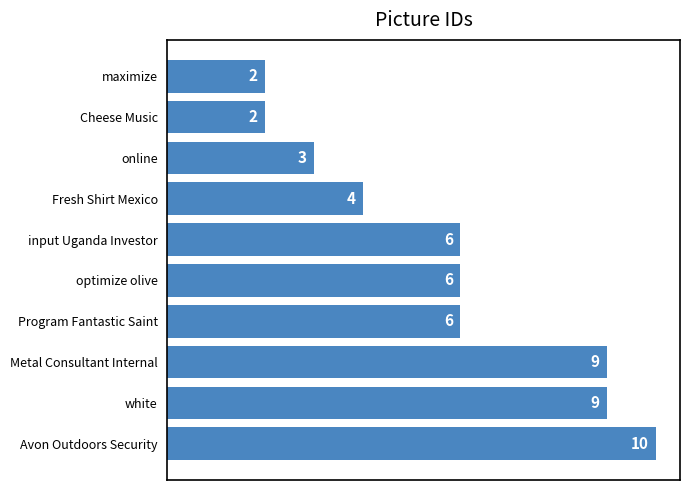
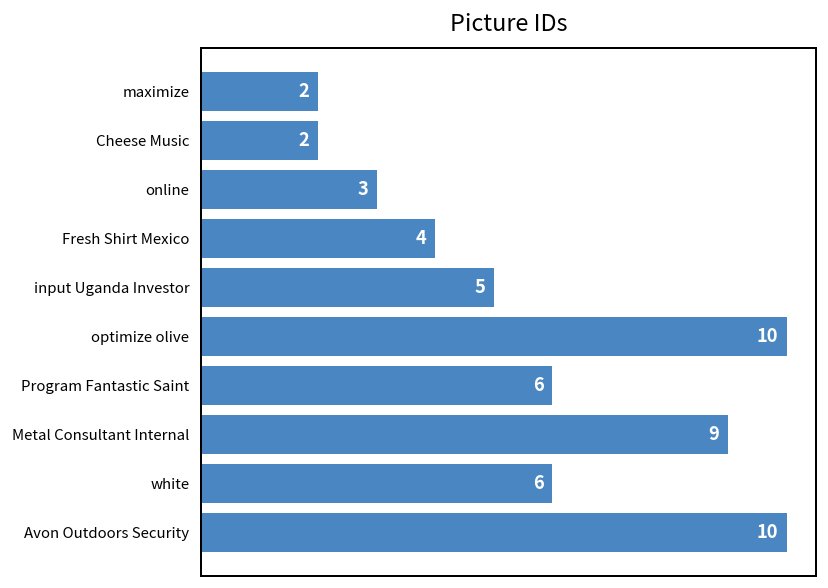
input Uganda Investor: 6 -> 5
optimize olive: 6 -> 10
white: 9 -> 6
